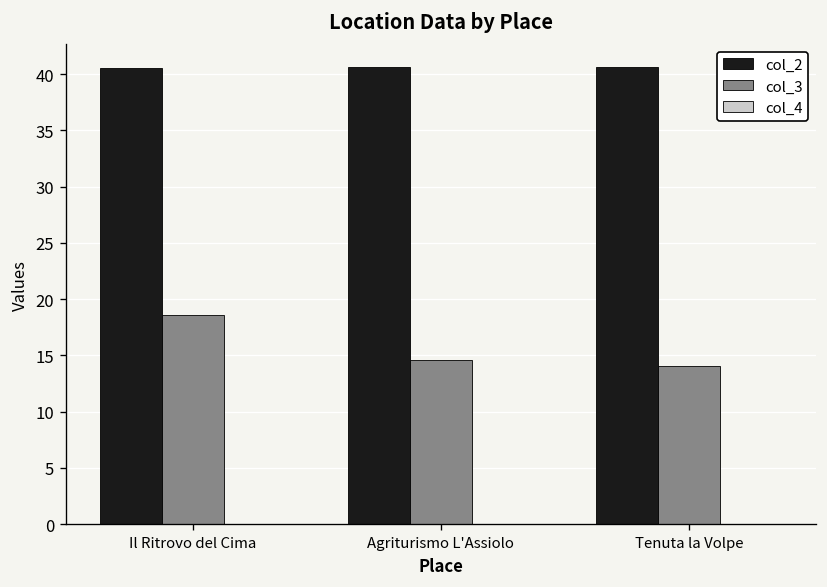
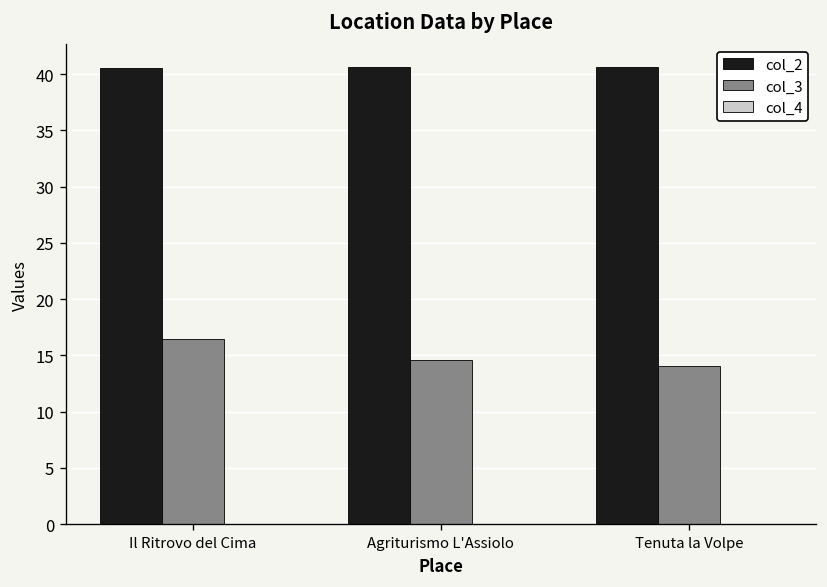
col_3, Il Ritrovo del Cima: 19 -> 17
